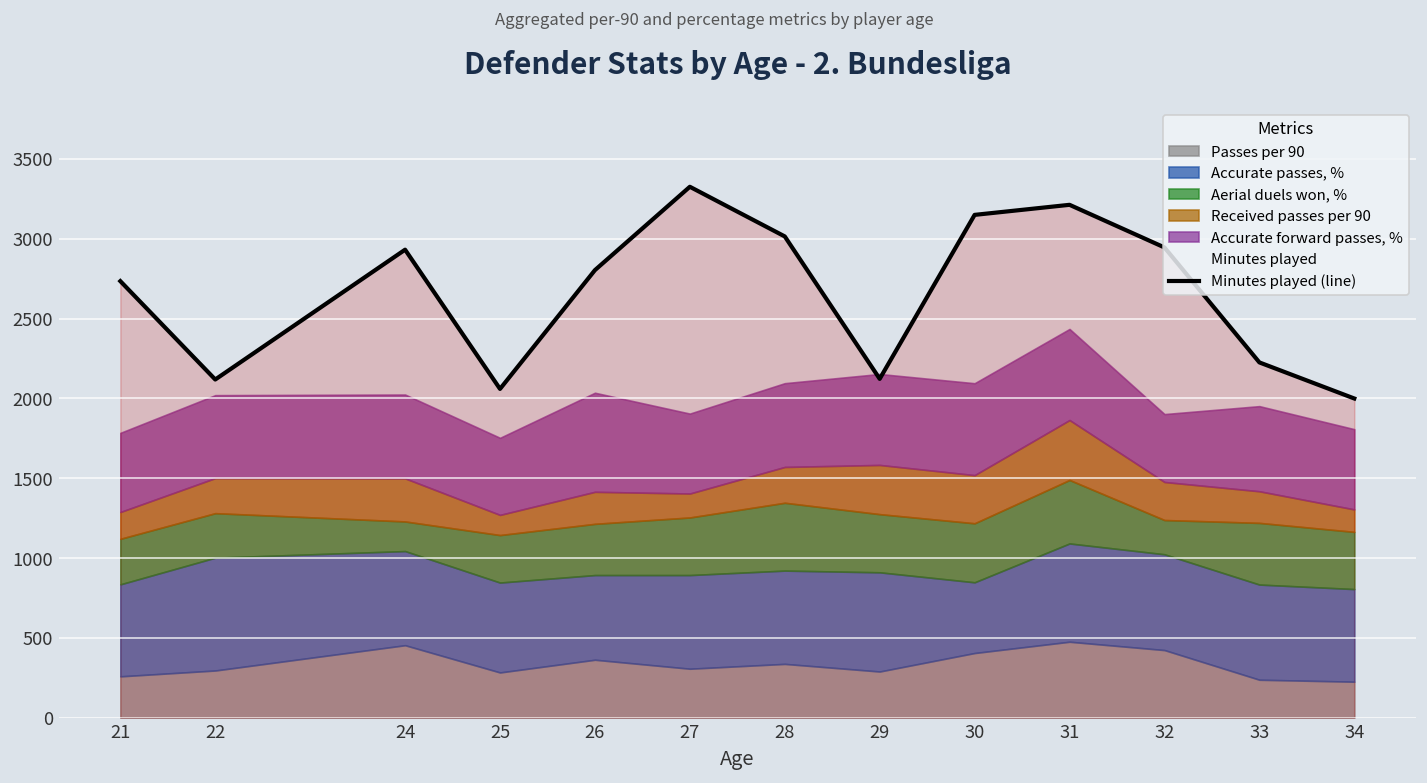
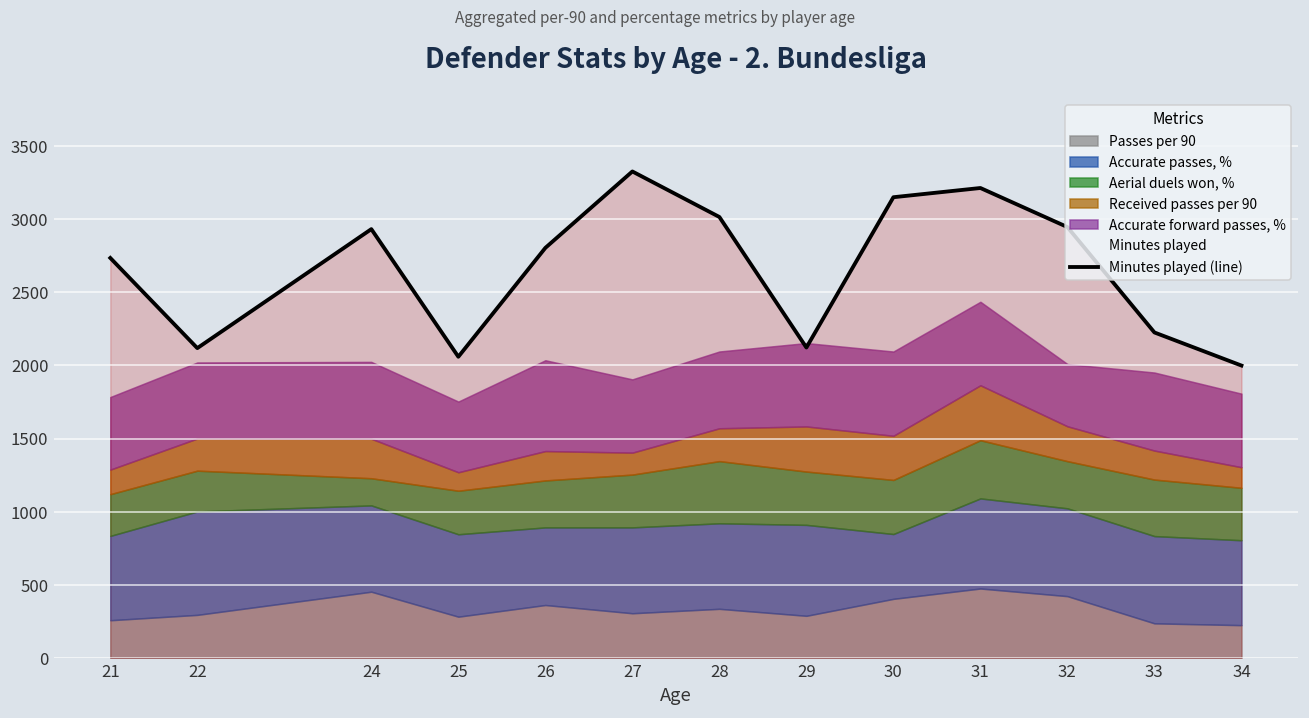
Aerial duels won, %, 32: 210 -> 320
